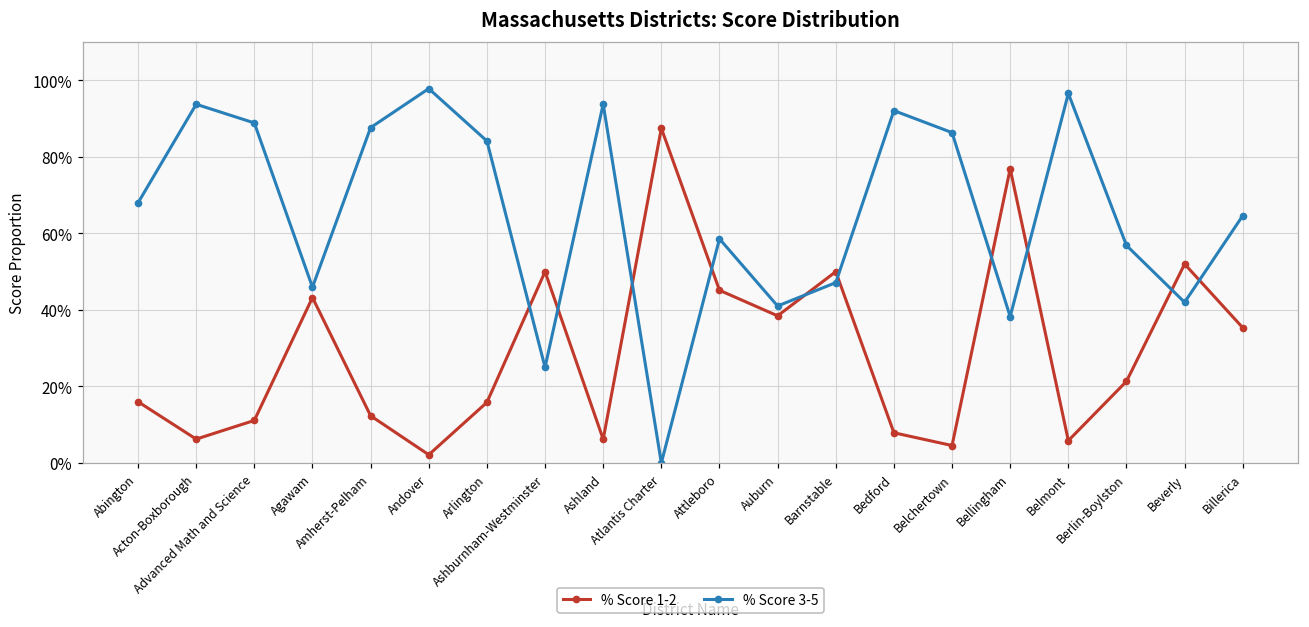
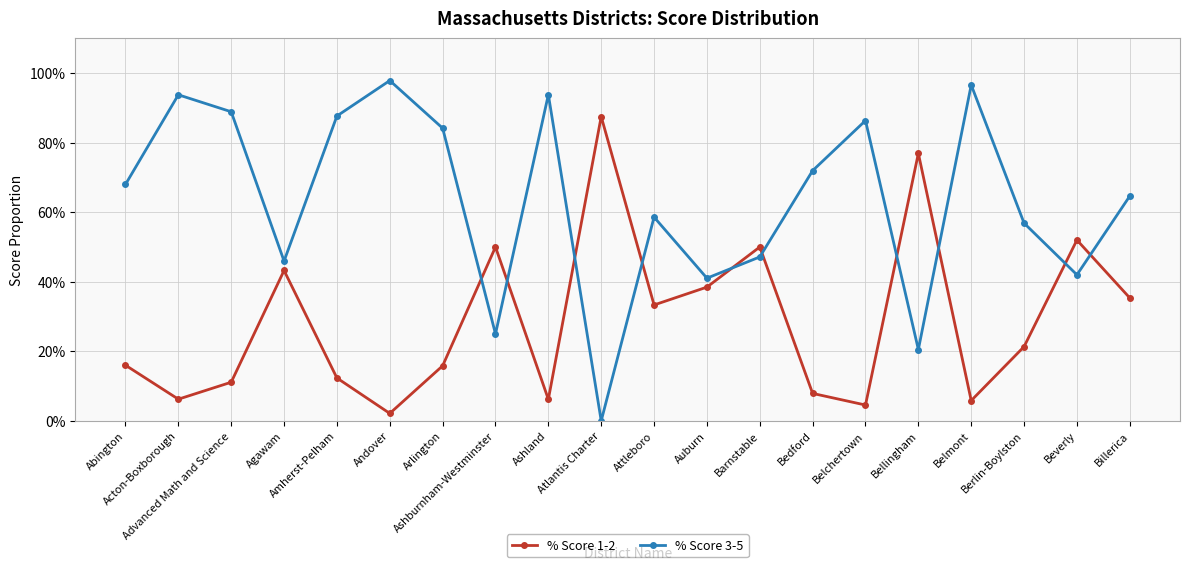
% Score 1-2, Attleboro: 45% -> 33%
% Score 3-5, Bedford: 92% -> 72%
% Score 3-5, Bellingham: 38% -> 21%
